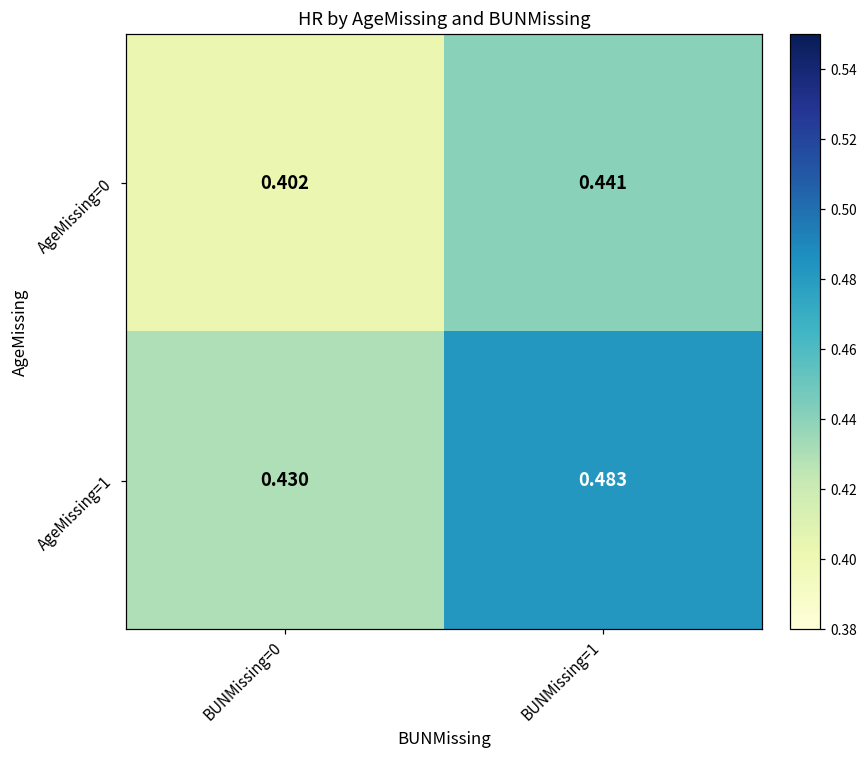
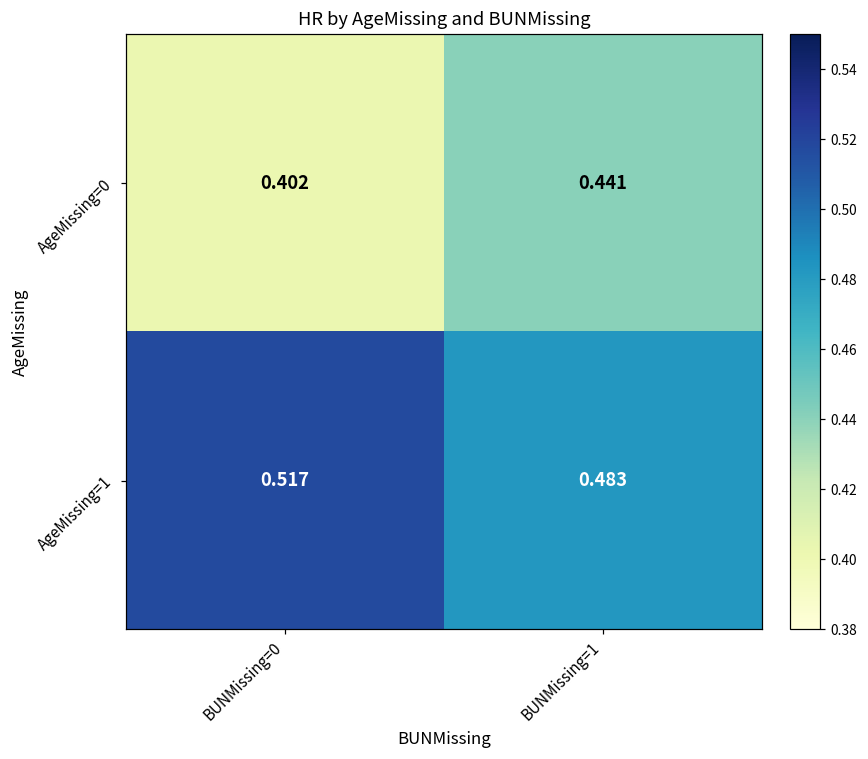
AgeMissing=1, BUNMissing=0: 0.430 -> 0.517
